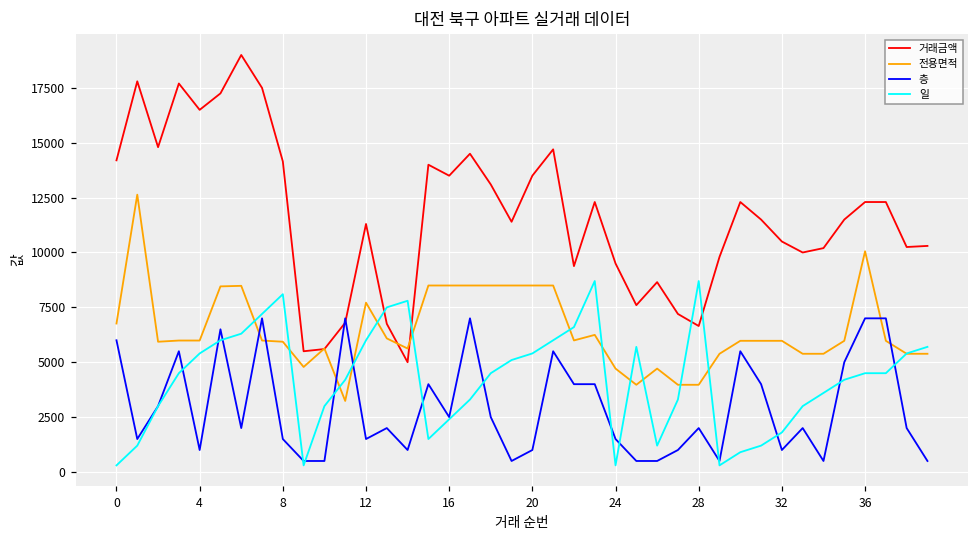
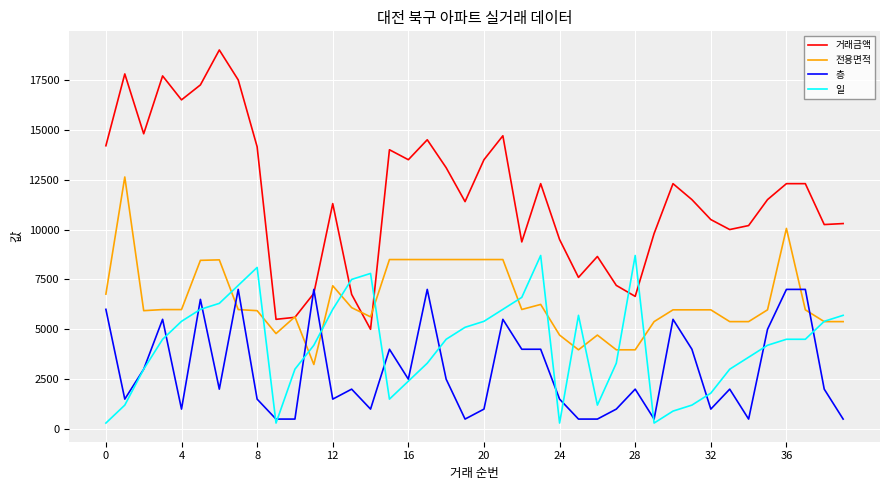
전용면적, 12: 7700 -> 7200
